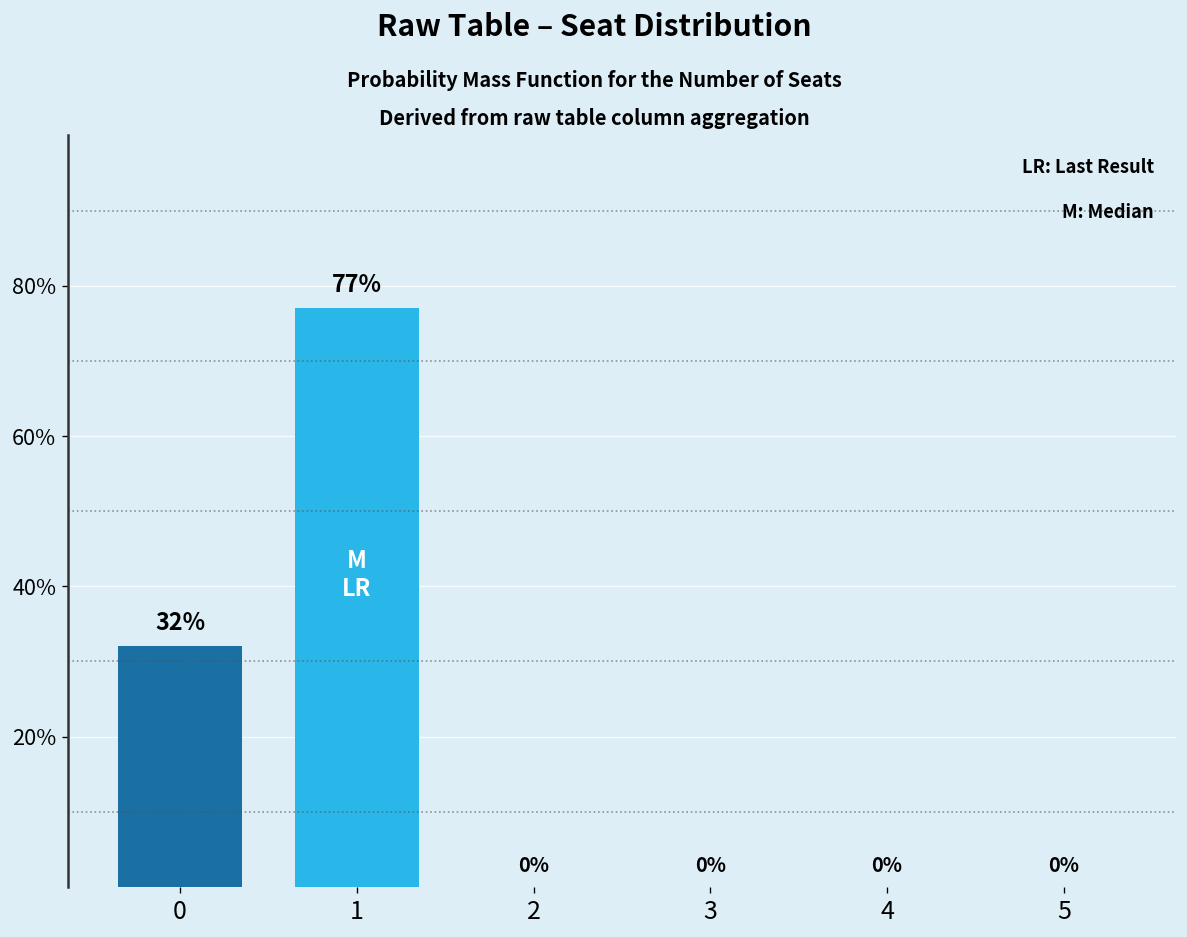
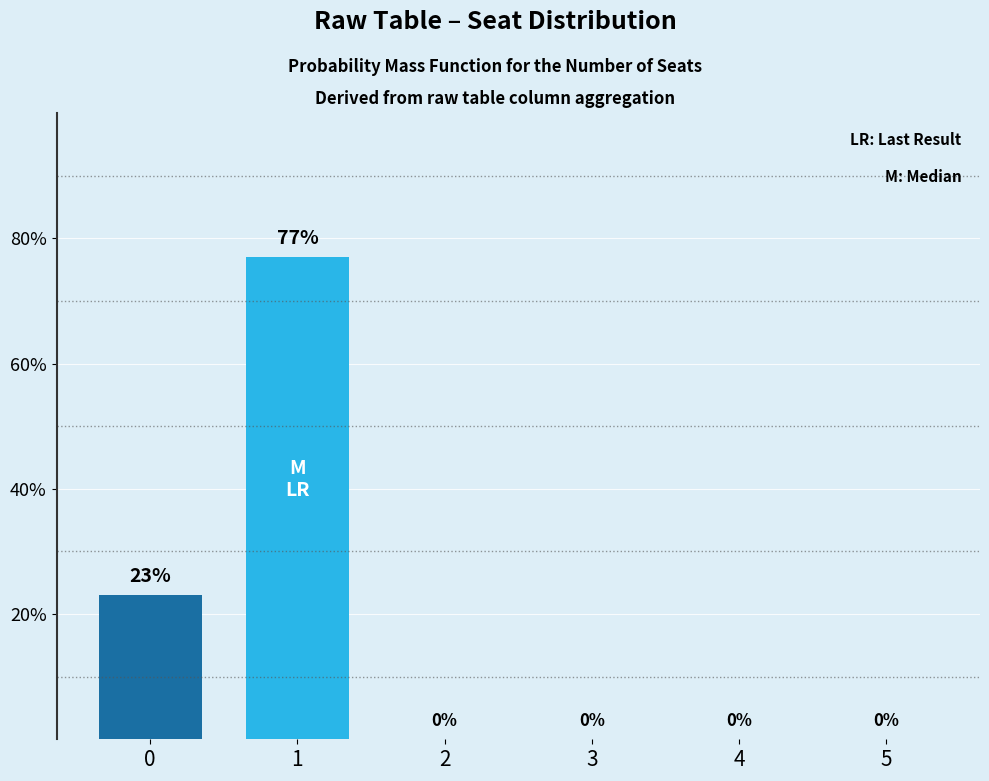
0: 32% -> 23%
